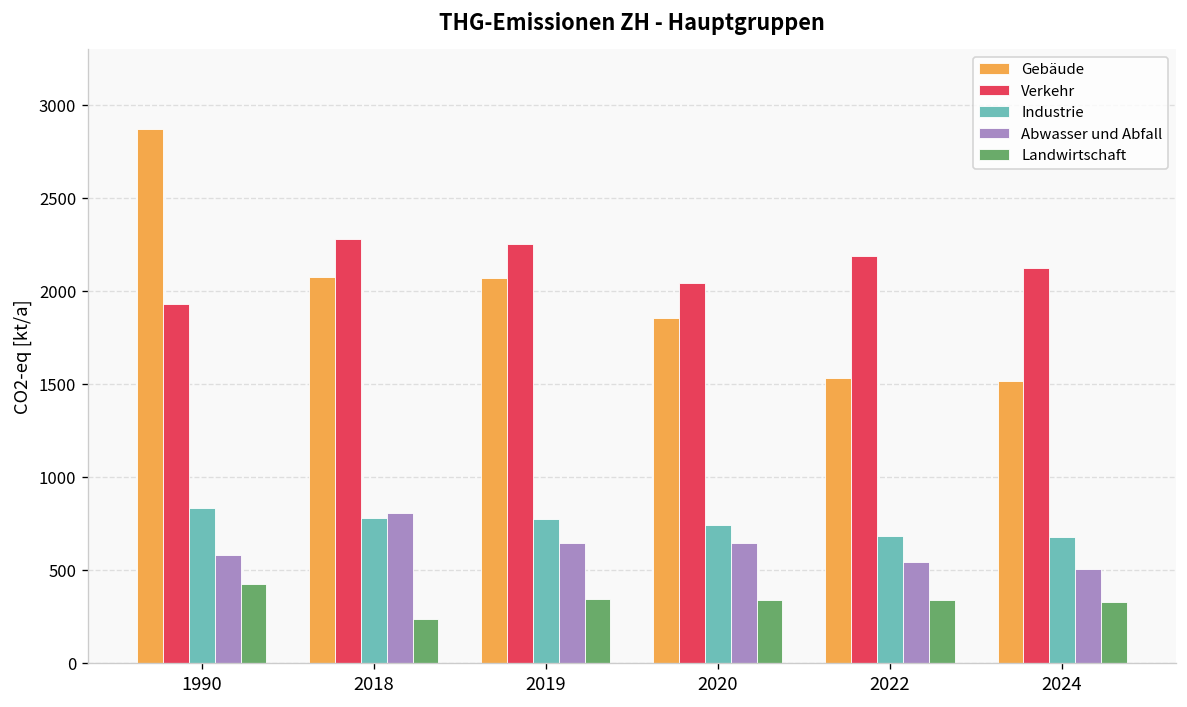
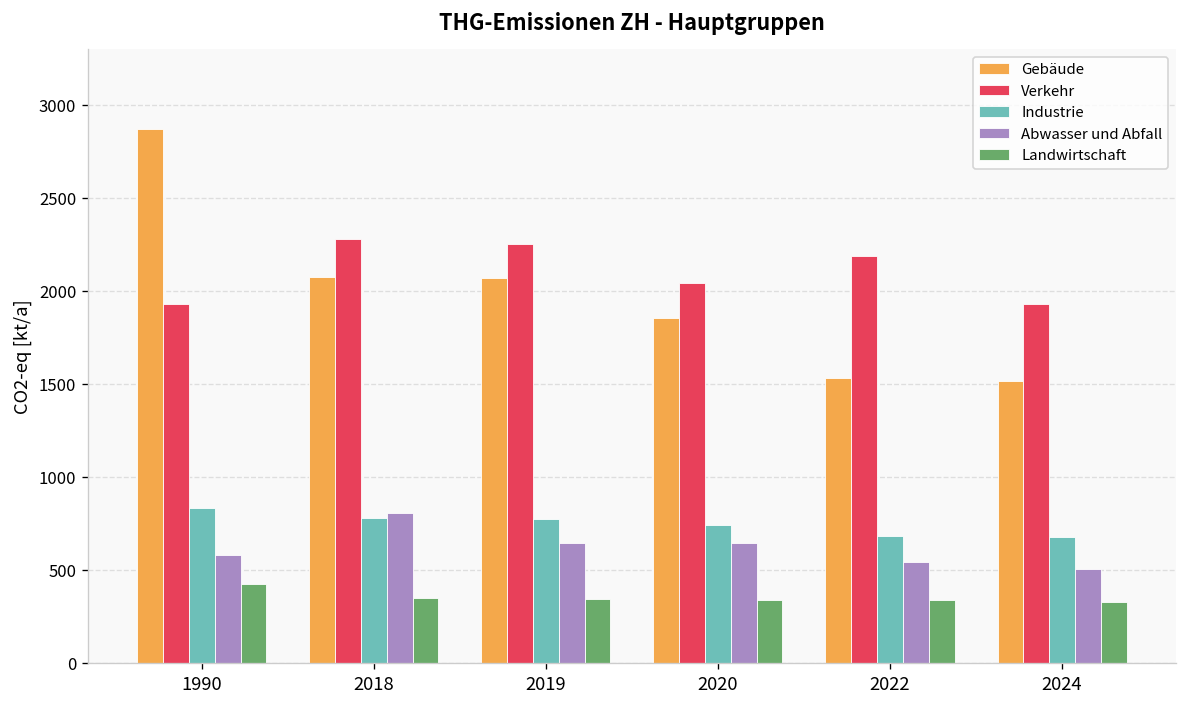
Landwirtschaft, 2018: 240 -> 350
Verkehr, 2024: 2120 -> 1930
